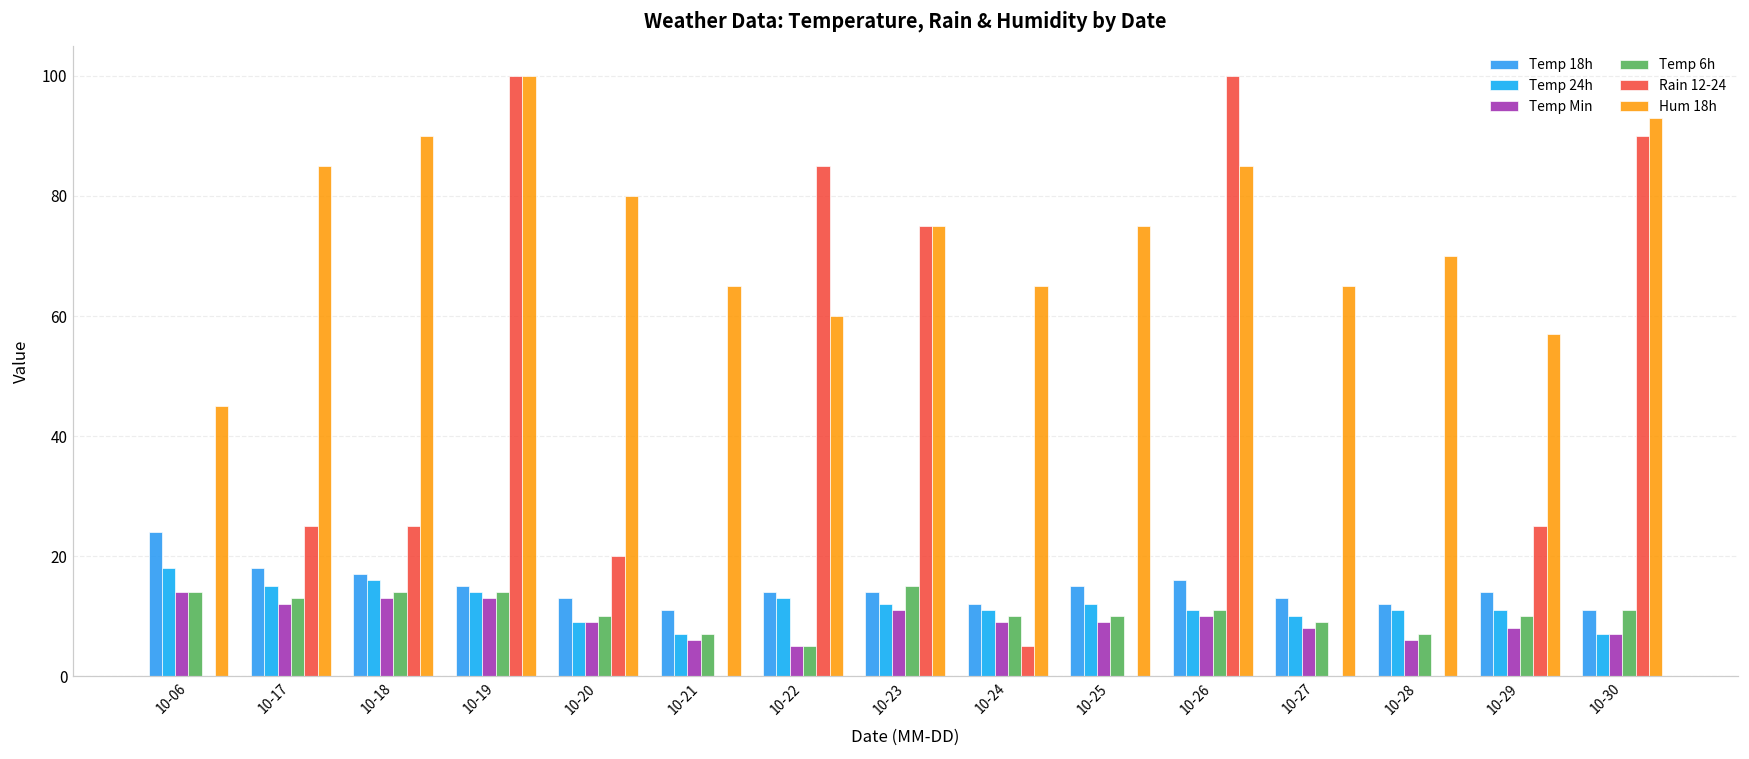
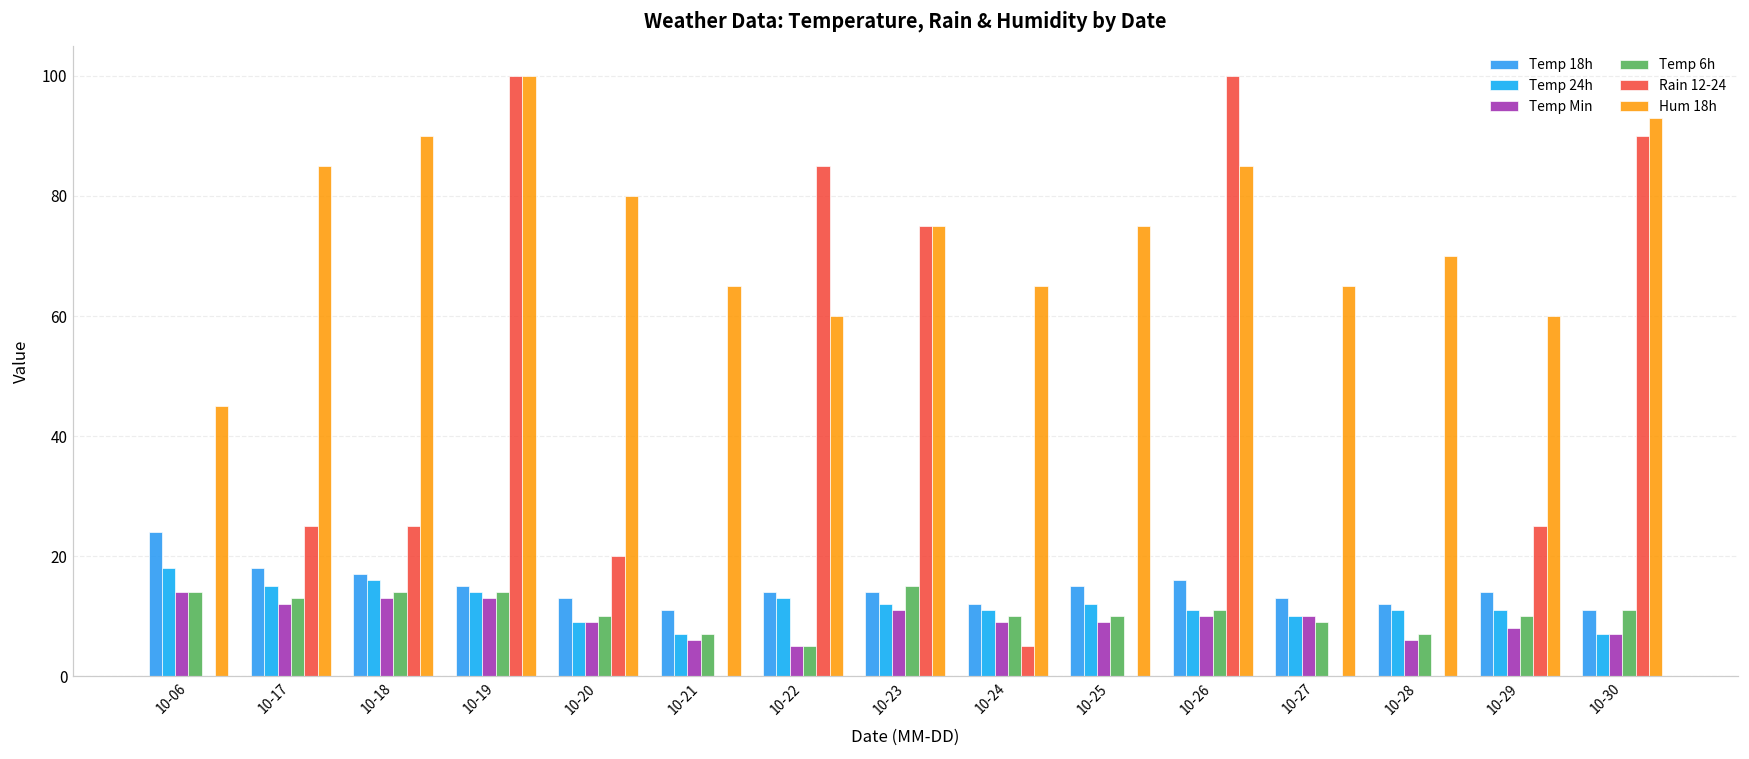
Temp Min, 10-27: 8 -> 10
Hum 18h, 10-29: 57 -> 60
